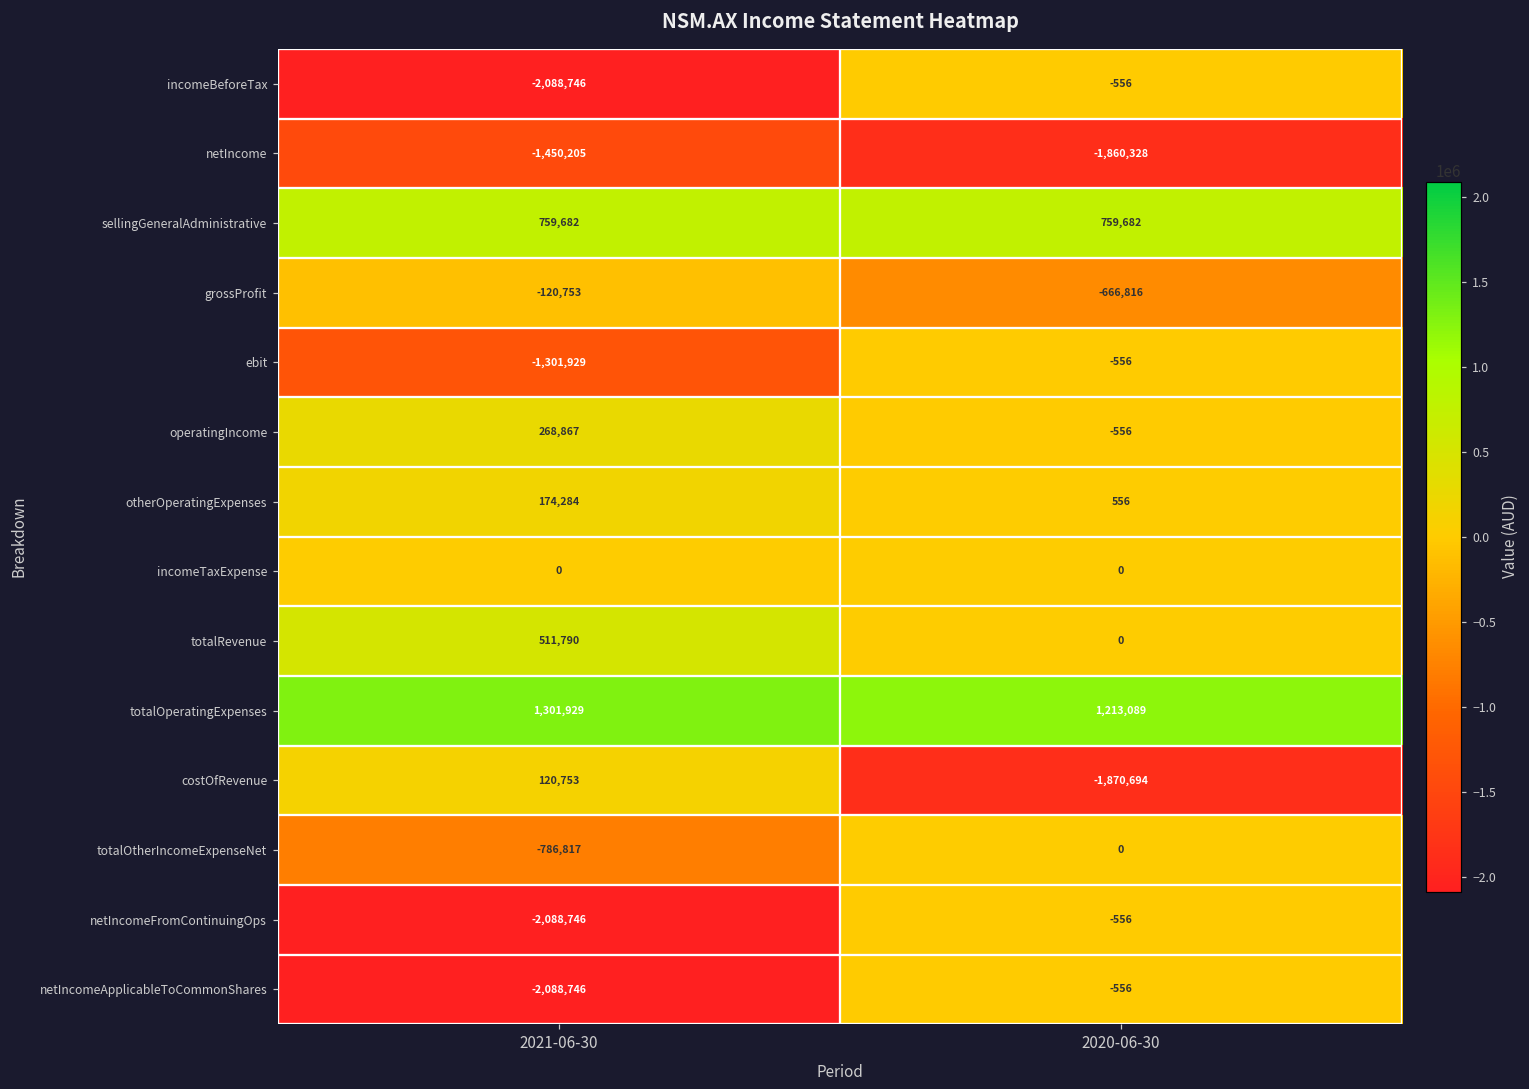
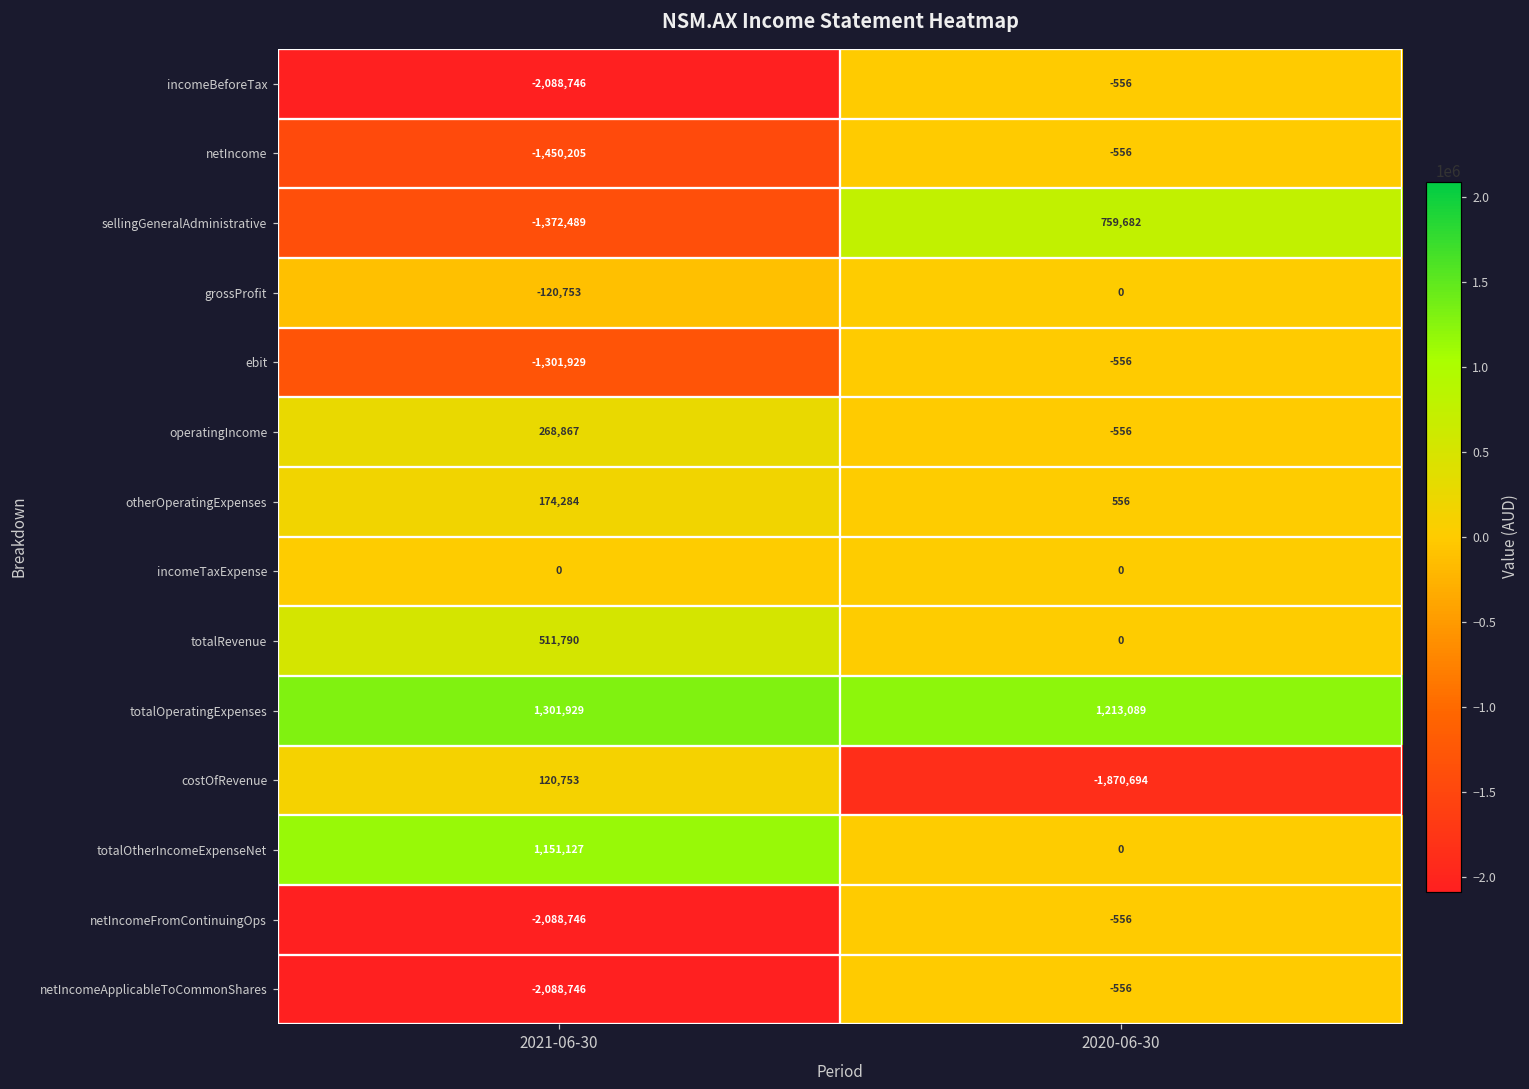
netIncome, 2020-06-30: -1,860,328 -> -556
sellingGeneralAdministrative, 2021-06-30: 759,682 -> -1,372,489
grossProfit, 2020-06-30: -666,816 -> 0
totalOtherIncomeExpenseNet, 2021-06-30: -786,817 -> 1,151,127
